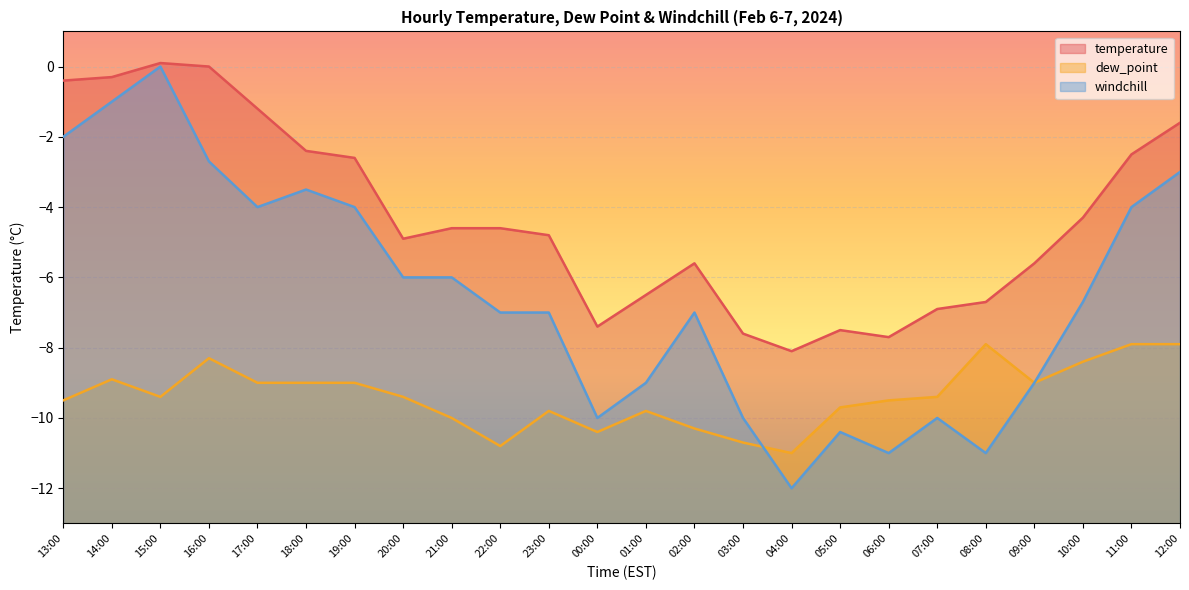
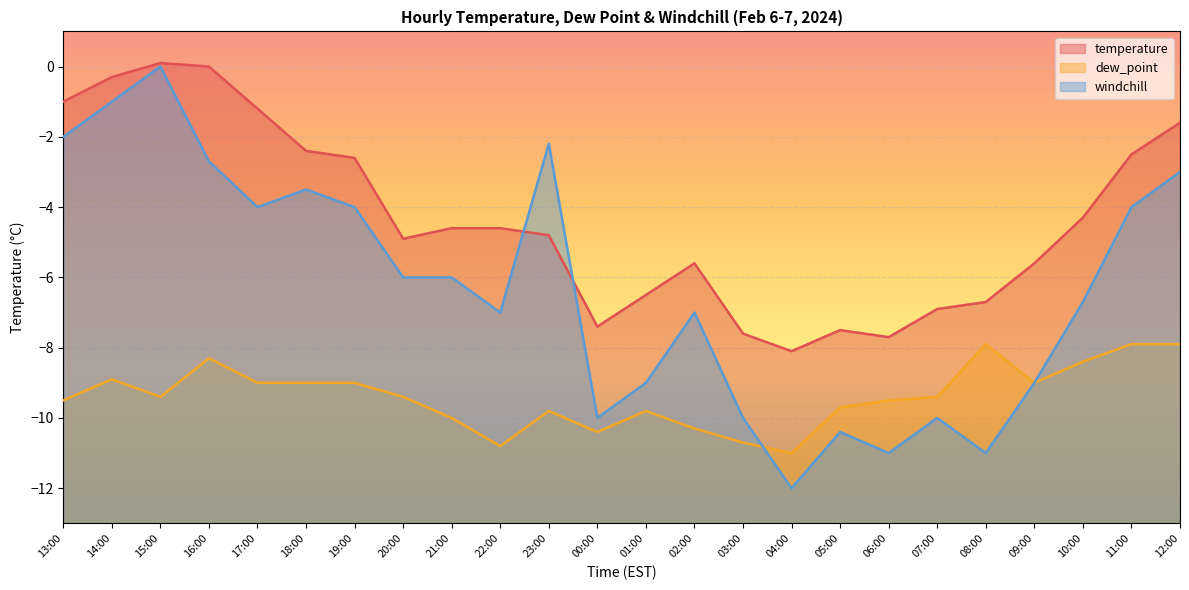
temperature, 13:00: -0.4 -> -1.0
windchill, 23:00: -7.0 -> -2.2
